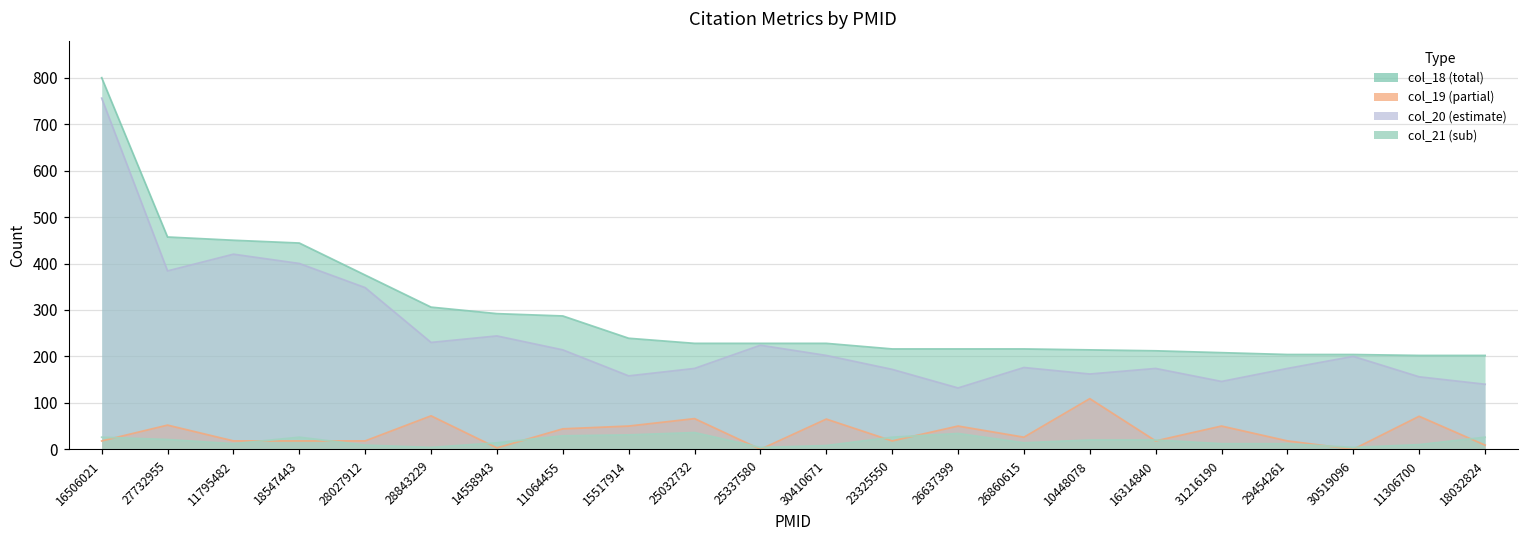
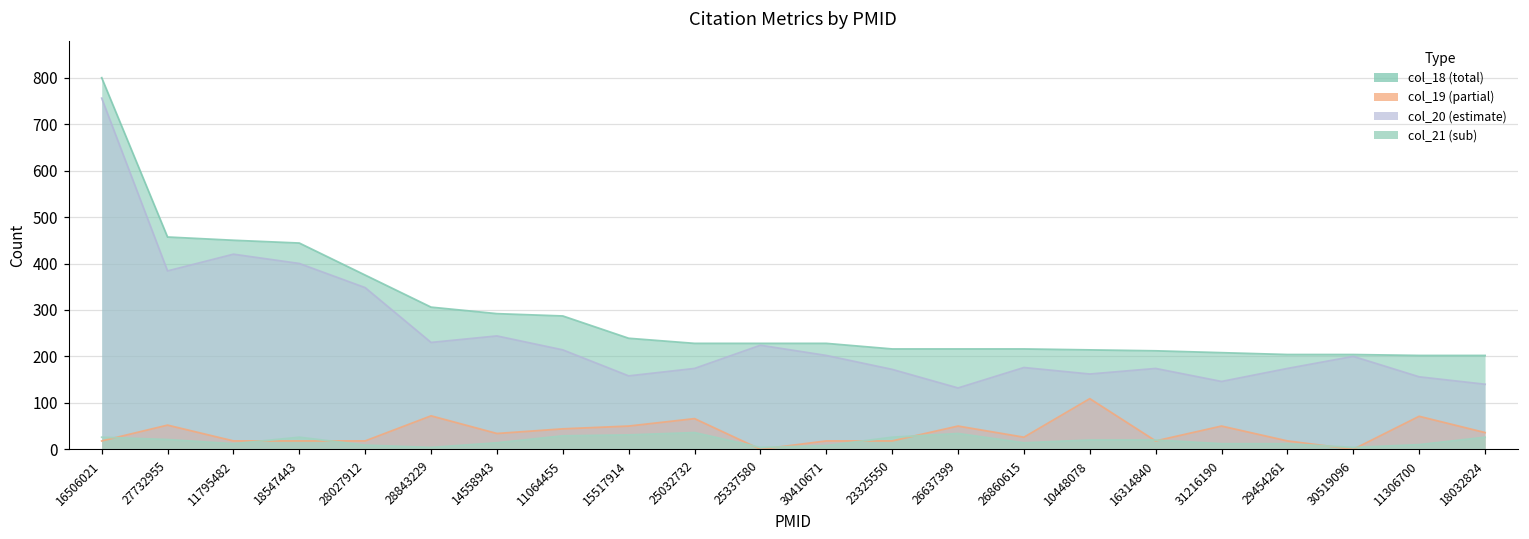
col_19 (partial), 14558943: 0 -> 30
col_19 (partial), 30410671: 70 -> 20
col_19 (partial), 18032824: 10 -> 40
